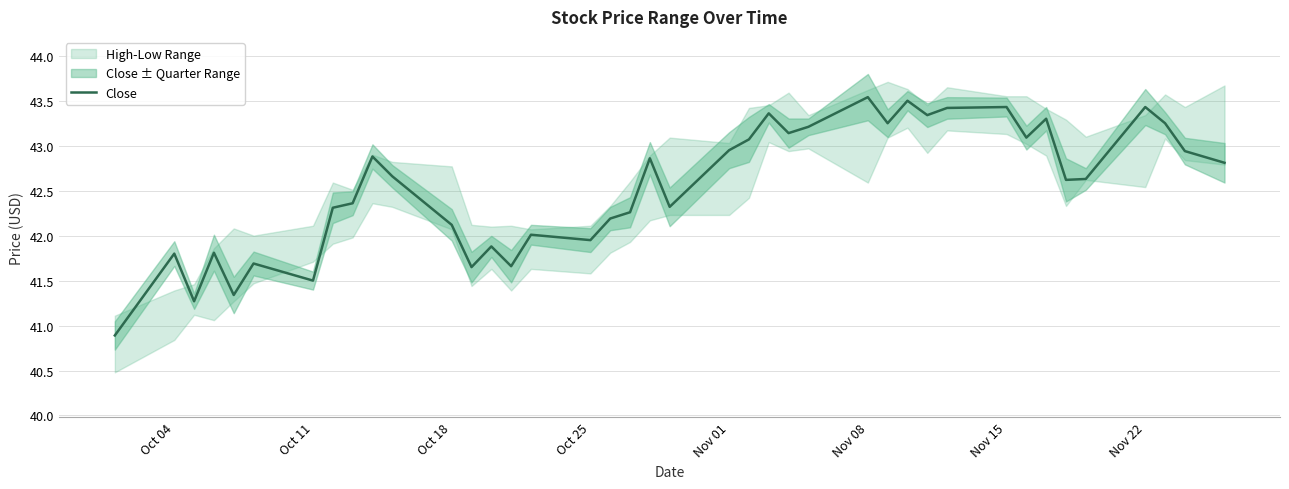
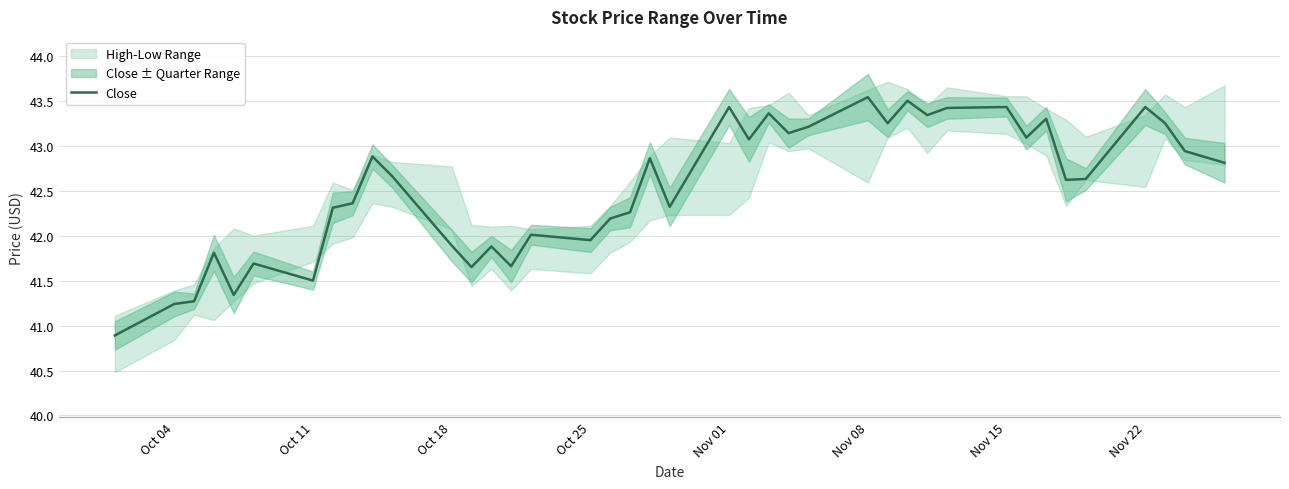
Close, Oct 04: 41.8 -> 41.2
Close, Oct 18: 42.1 -> 41.9
Close, Nov 01: 43.0 -> 43.4
